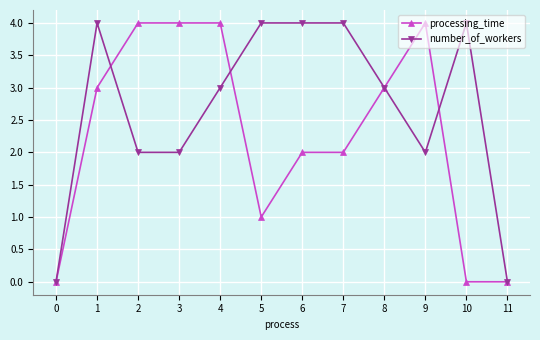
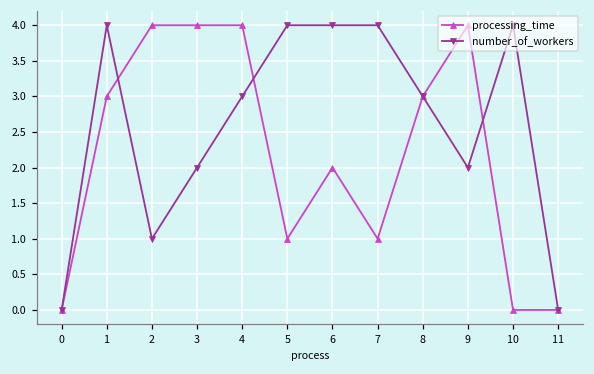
number_of_workers, 2: 2 -> 1
processing_time, 7: 2 -> 1
